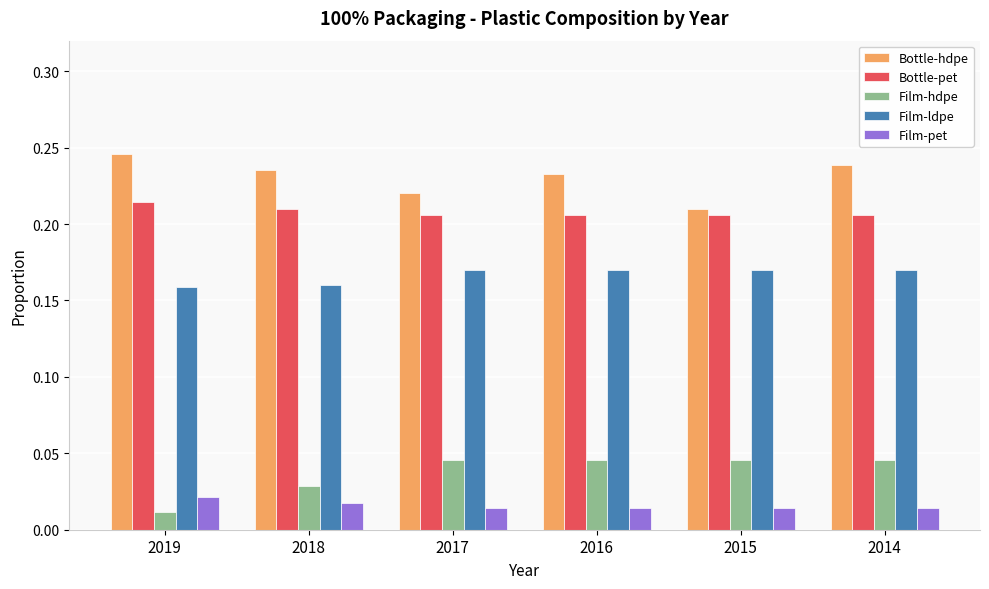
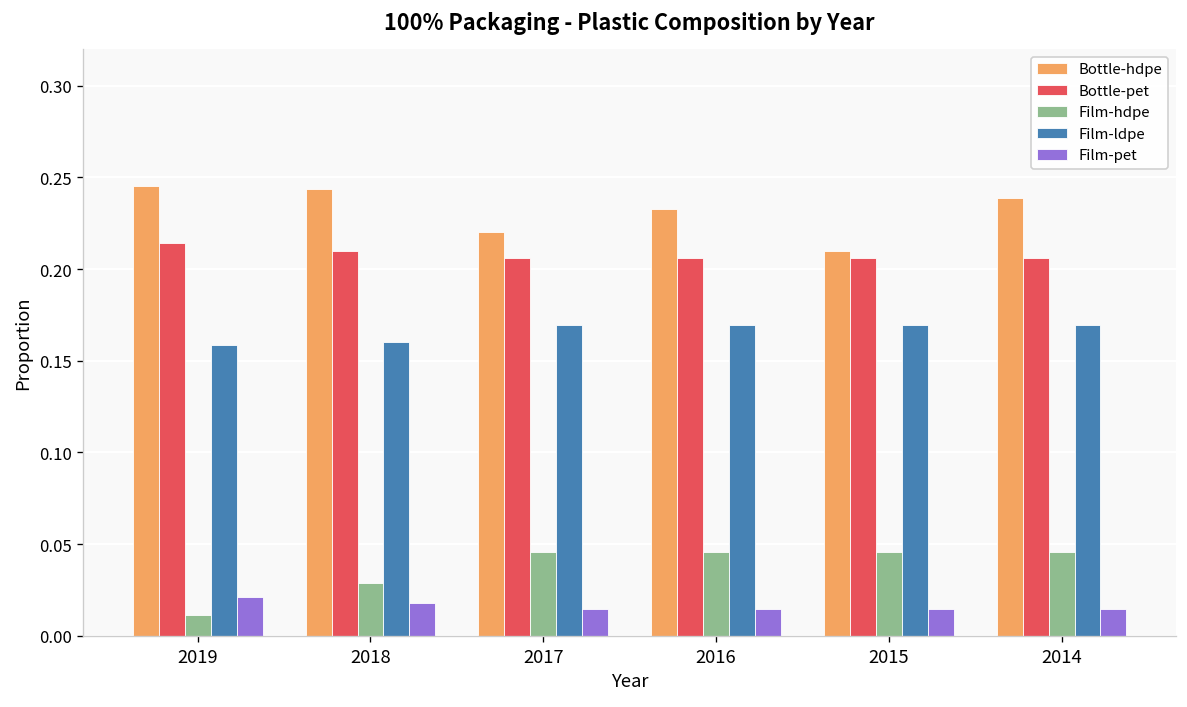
Bottle-hdpe, 2018: 0.236 -> 0.244
